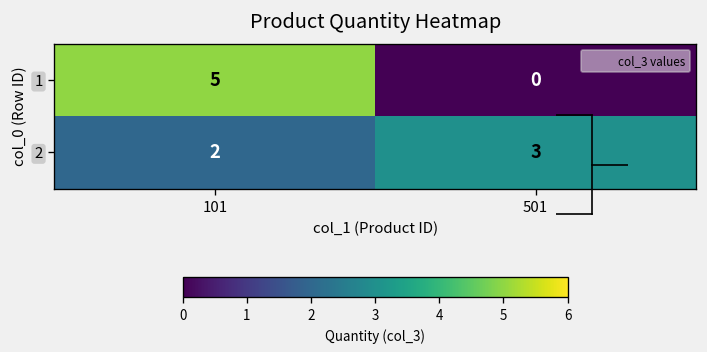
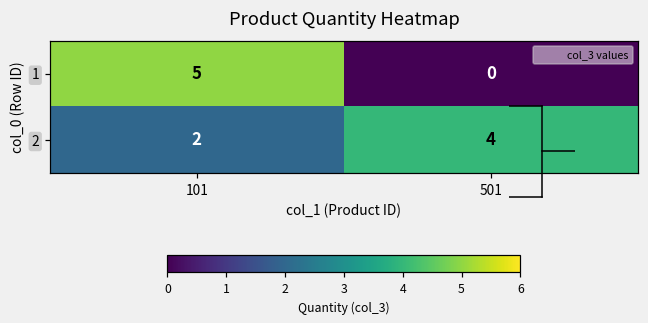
Product Quantity Heatmap, 2, 501: 3 -> 4
